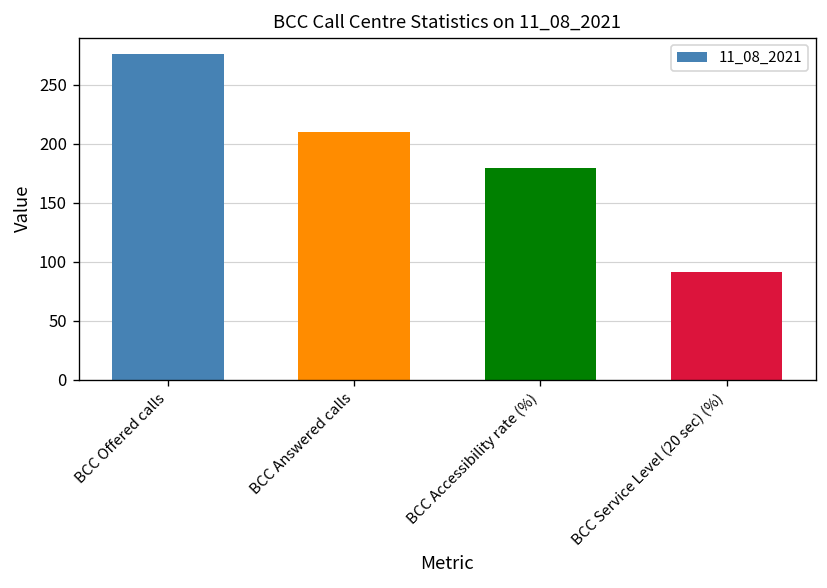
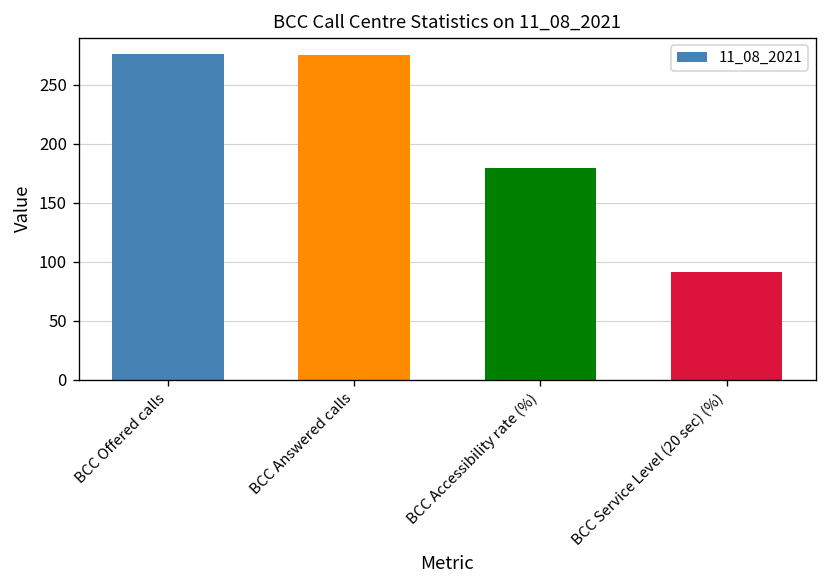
BCC Answered calls: 210 -> 280
